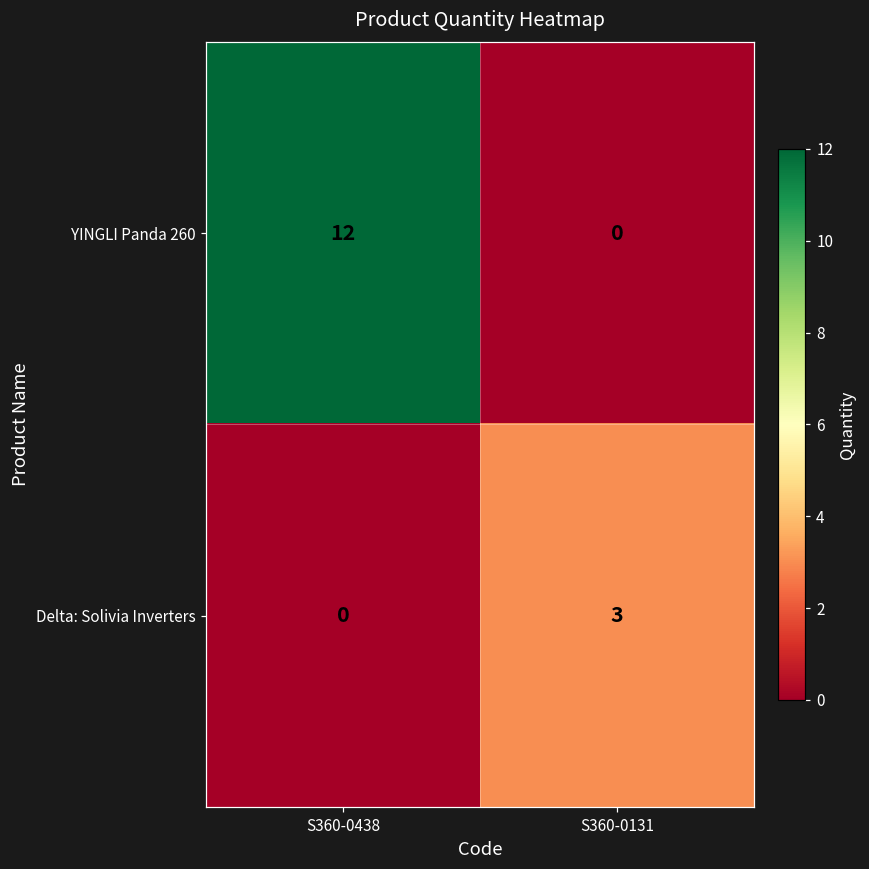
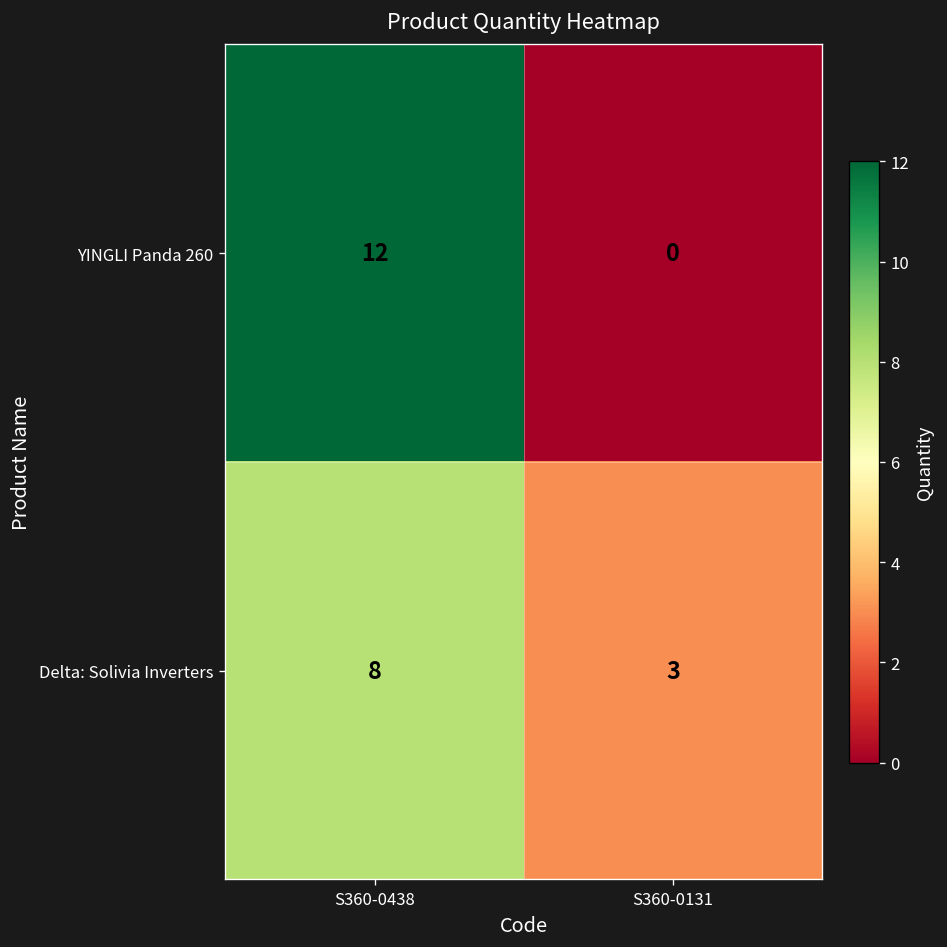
Delta: Solivia Inverters, S360-0438: 0 -> 8
